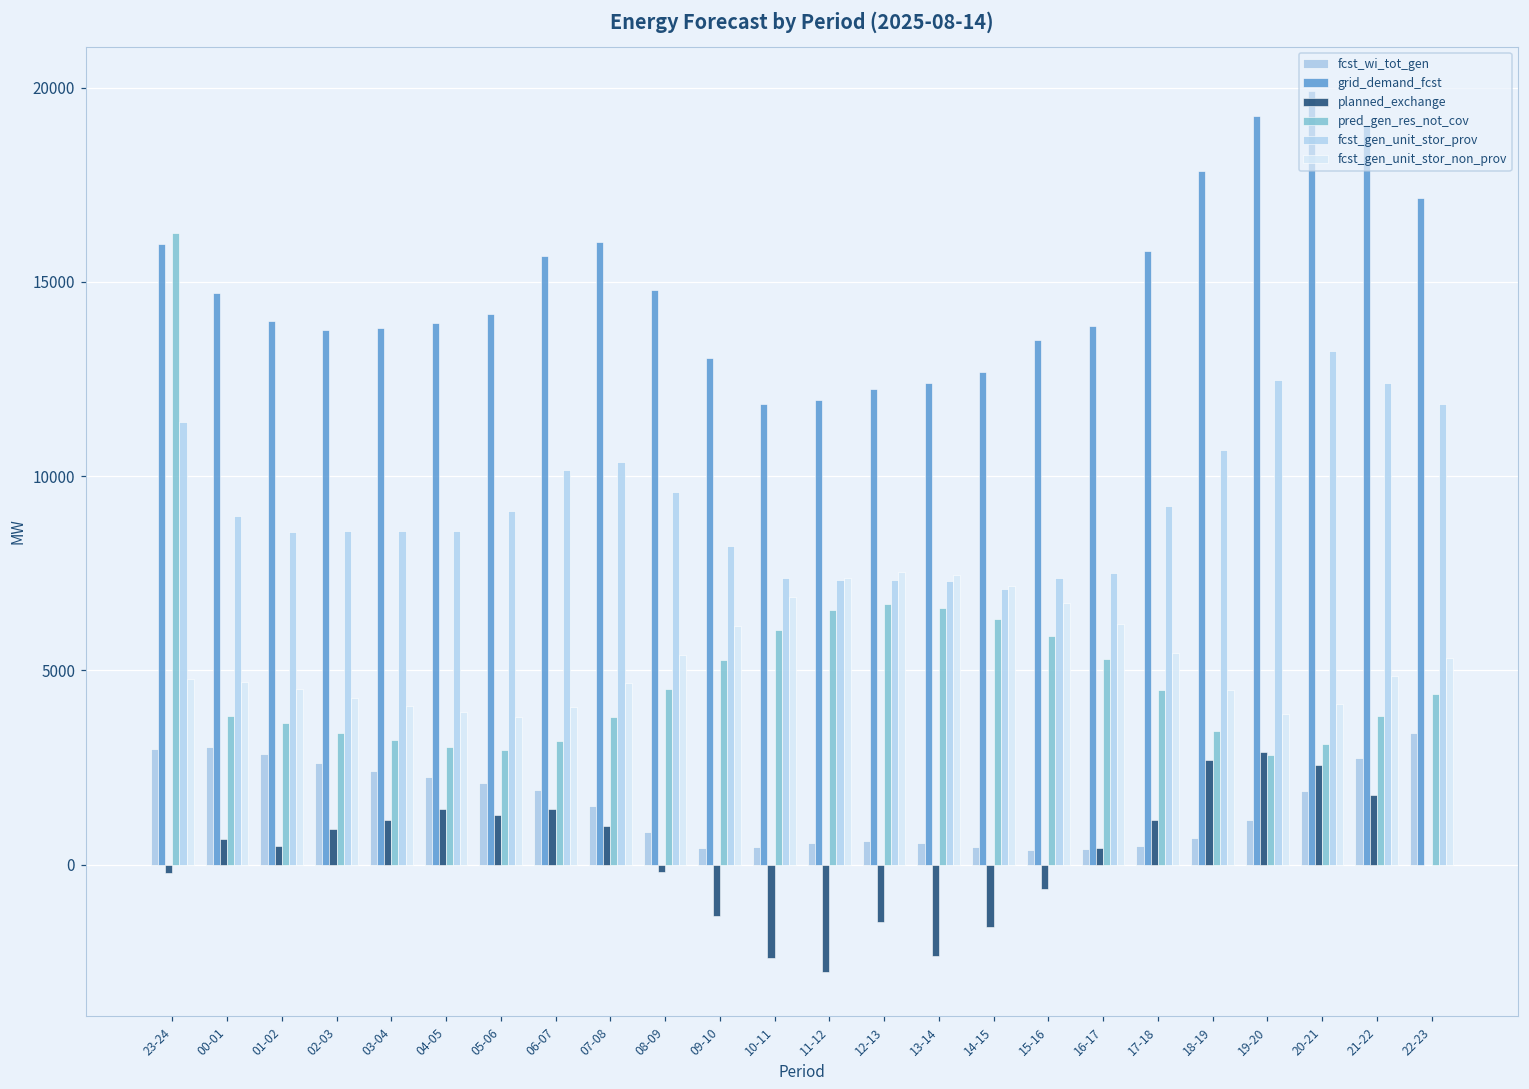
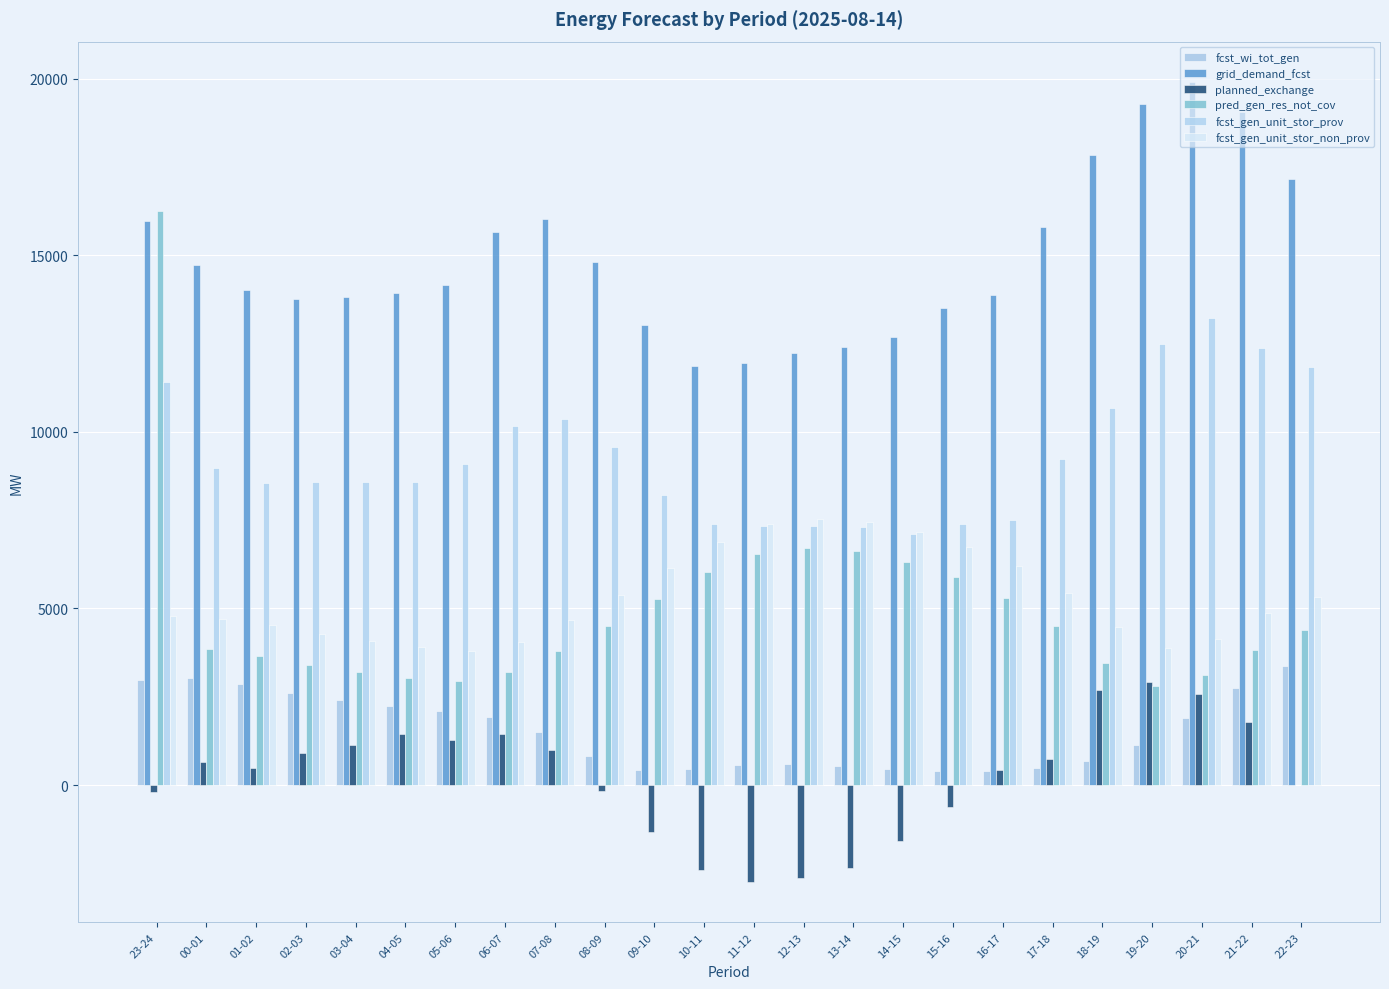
planned_exchange, 12-13: -1500 -> -2600
planned_exchange, 17-18: 1100 -> 700
